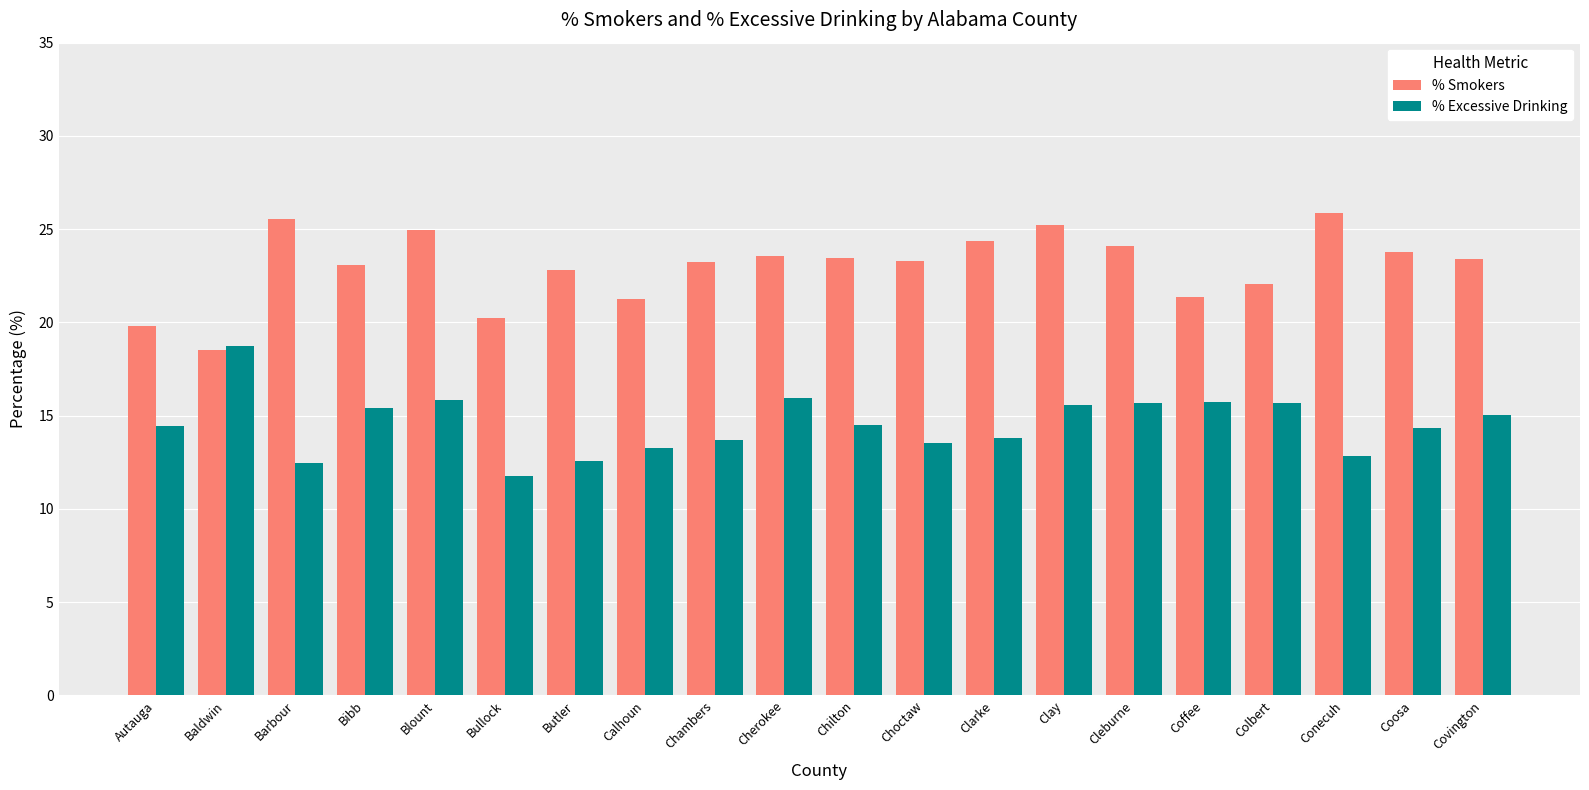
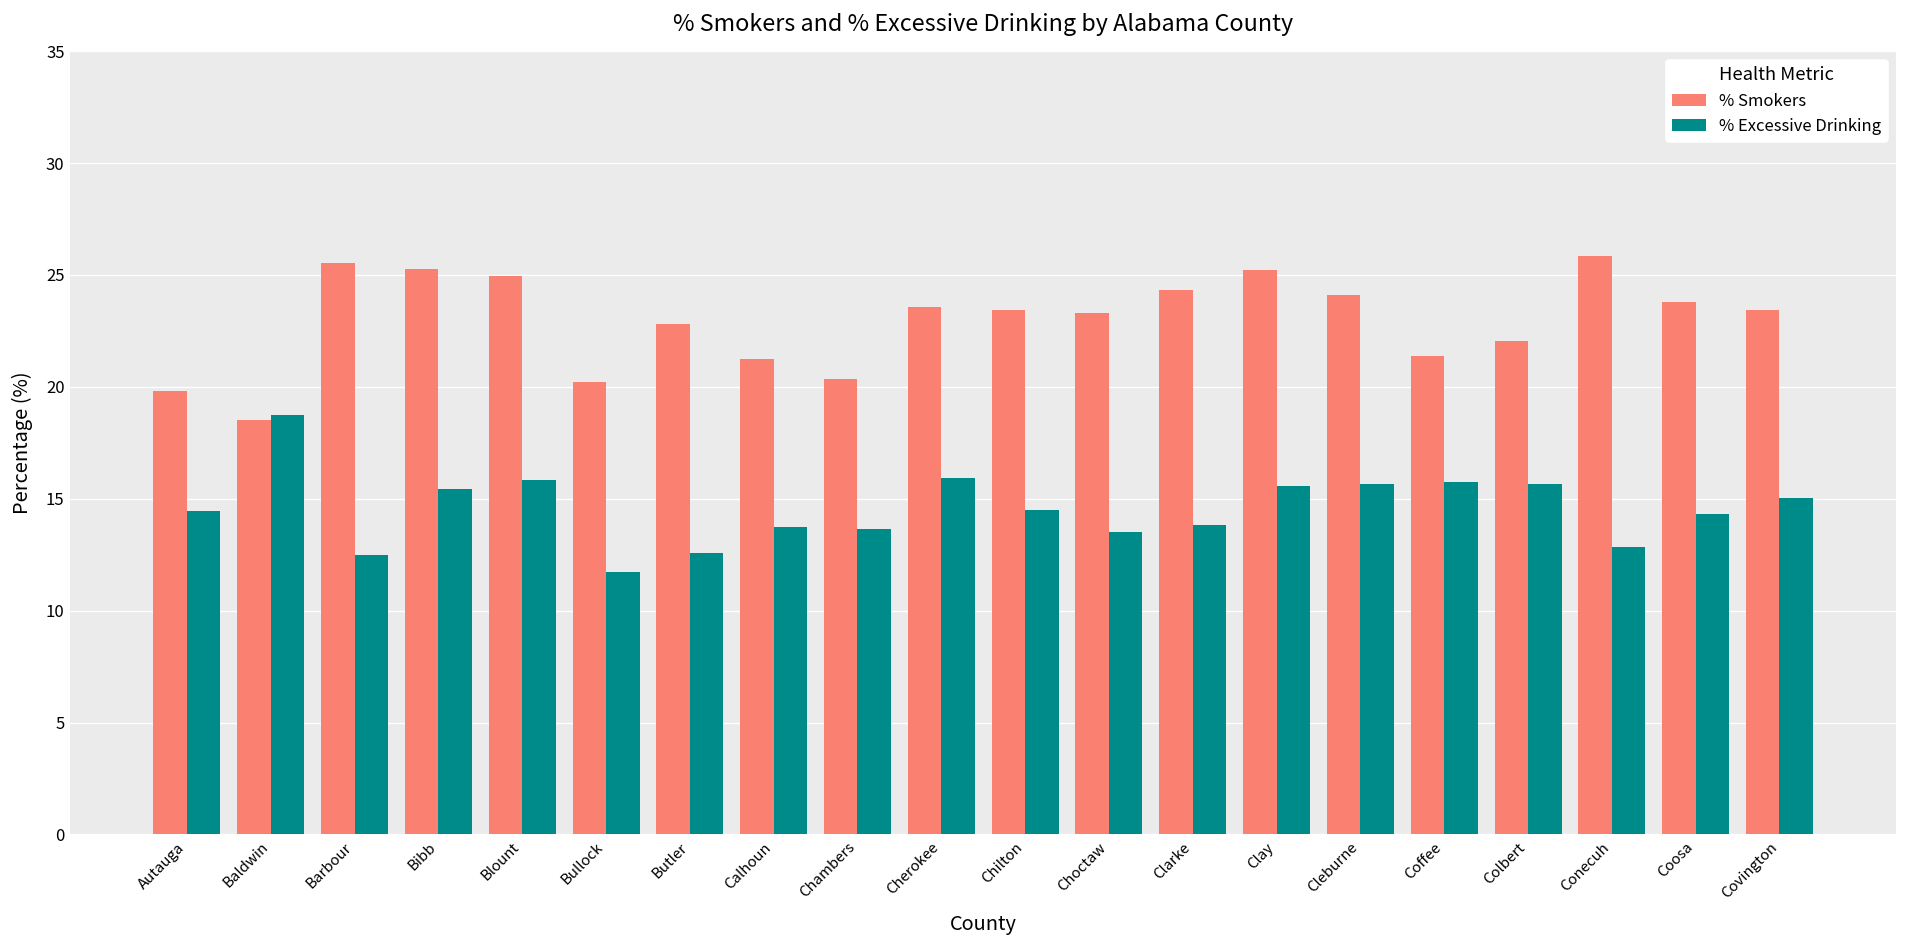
% Smokers, Bibb: 23.1 -> 25.3
% Excessive Drinking, Calhoun: 13.2 -> 13.7
% Smokers, Chambers: 23.2 -> 20.4
